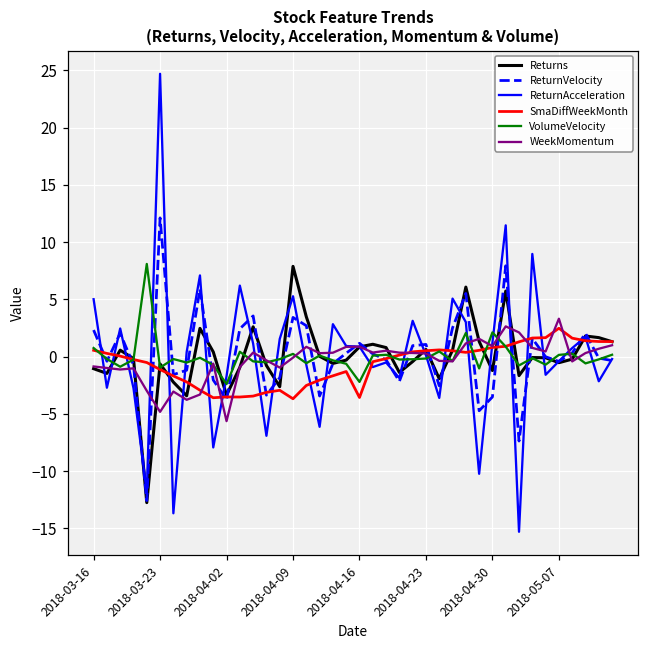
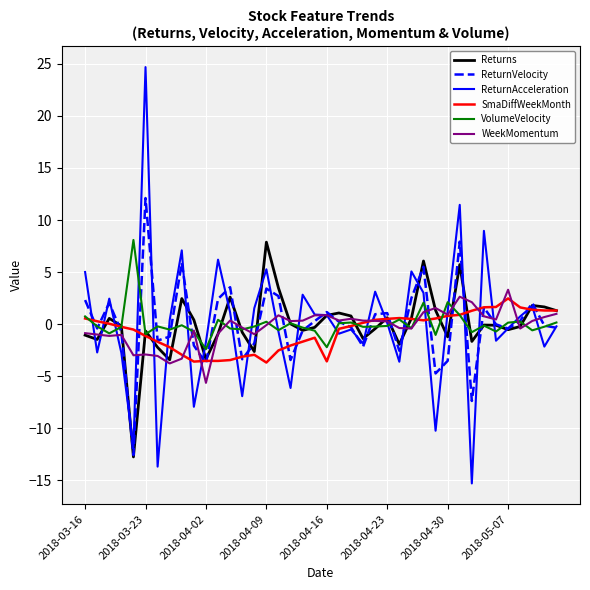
WeekMomentum, 2018-03-23: -4.8 -> -2.9
